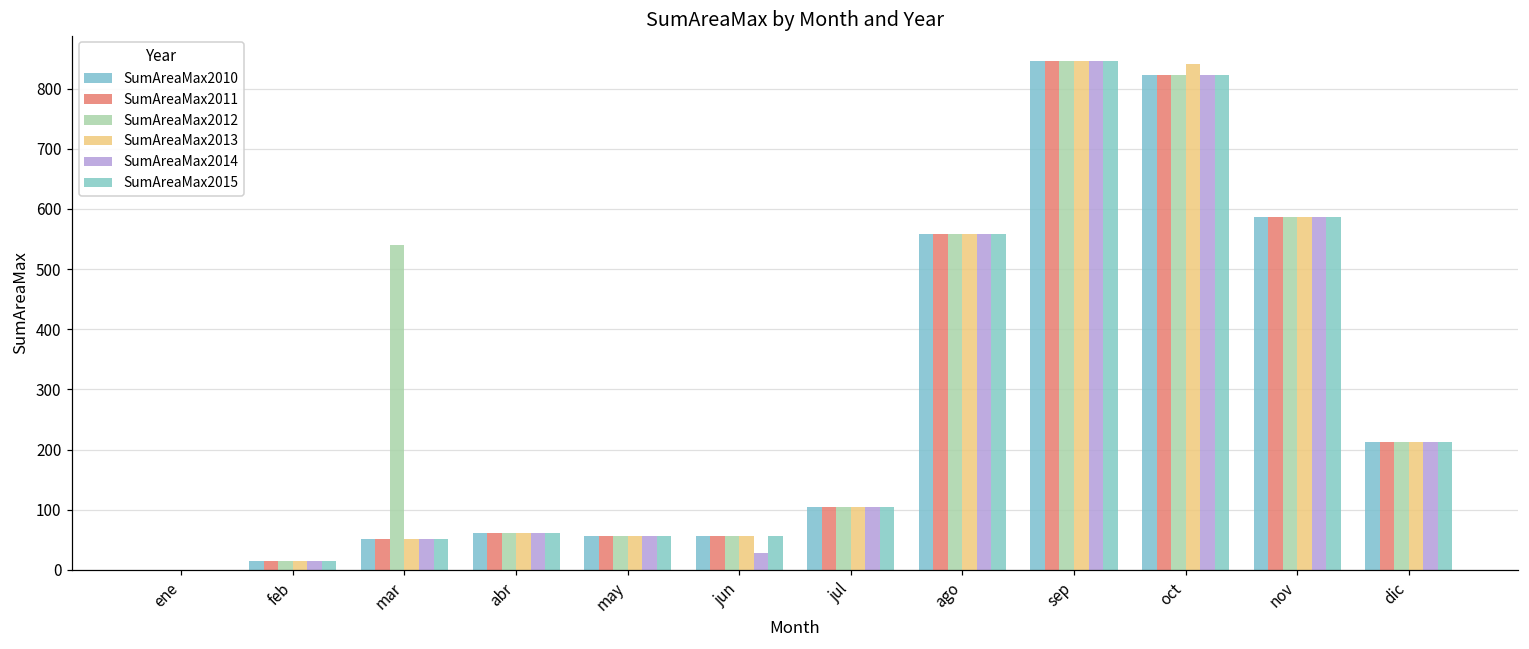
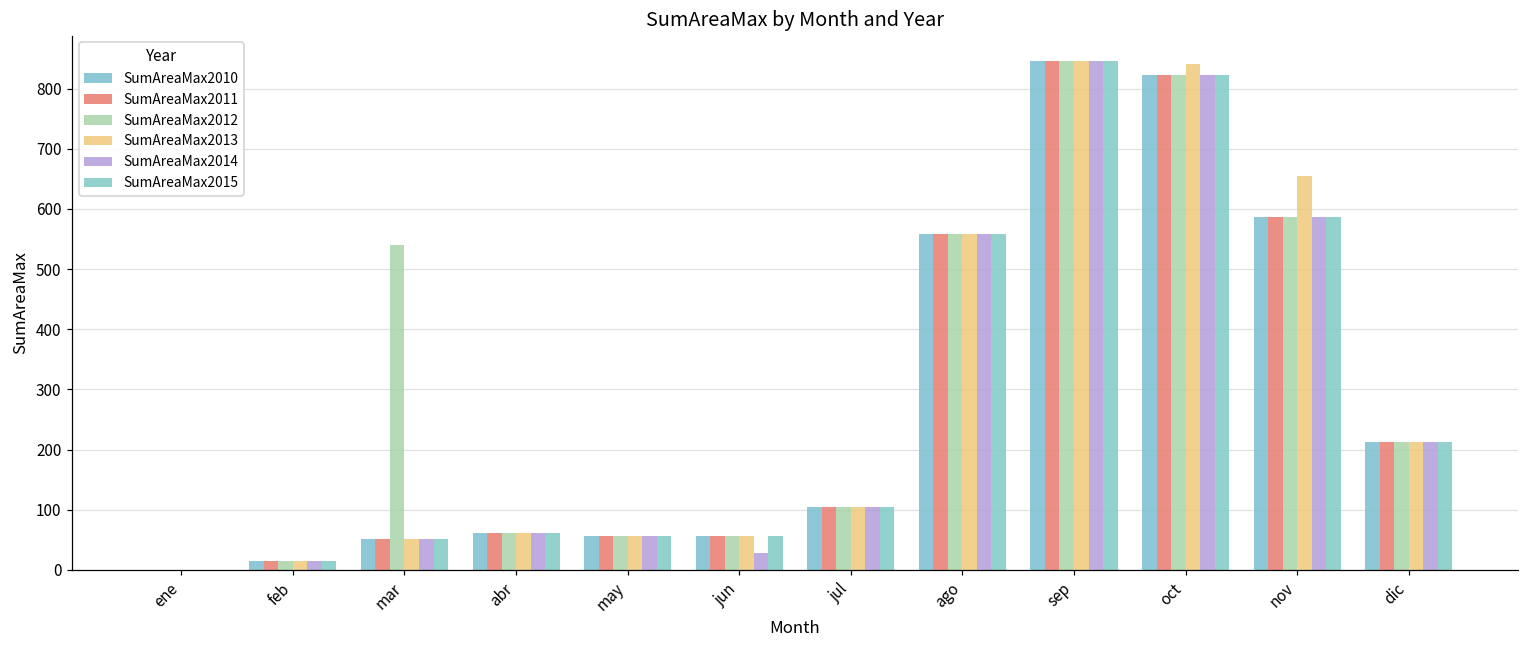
SumAreaMax2013, nov: 590 -> 650
